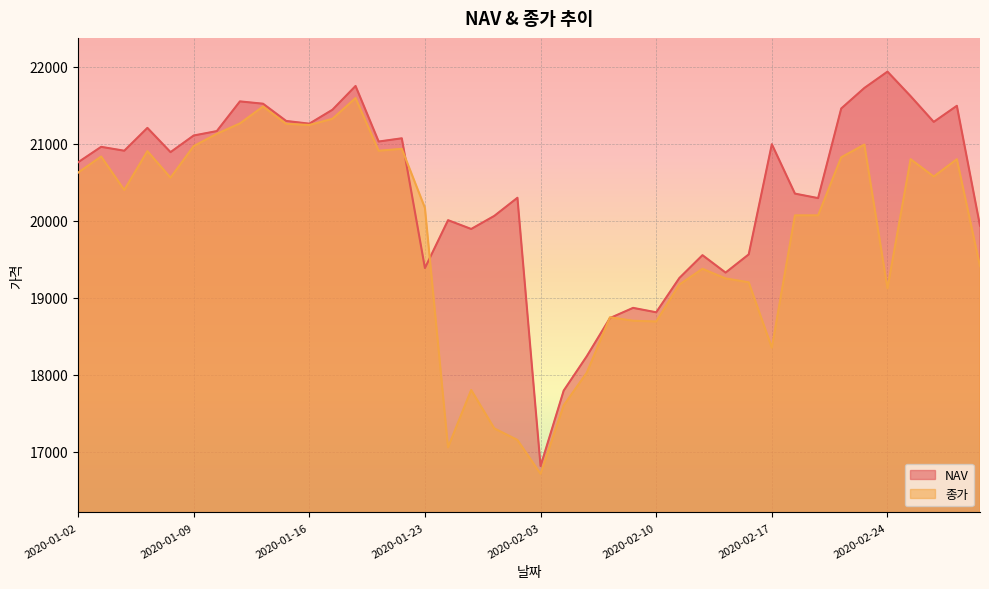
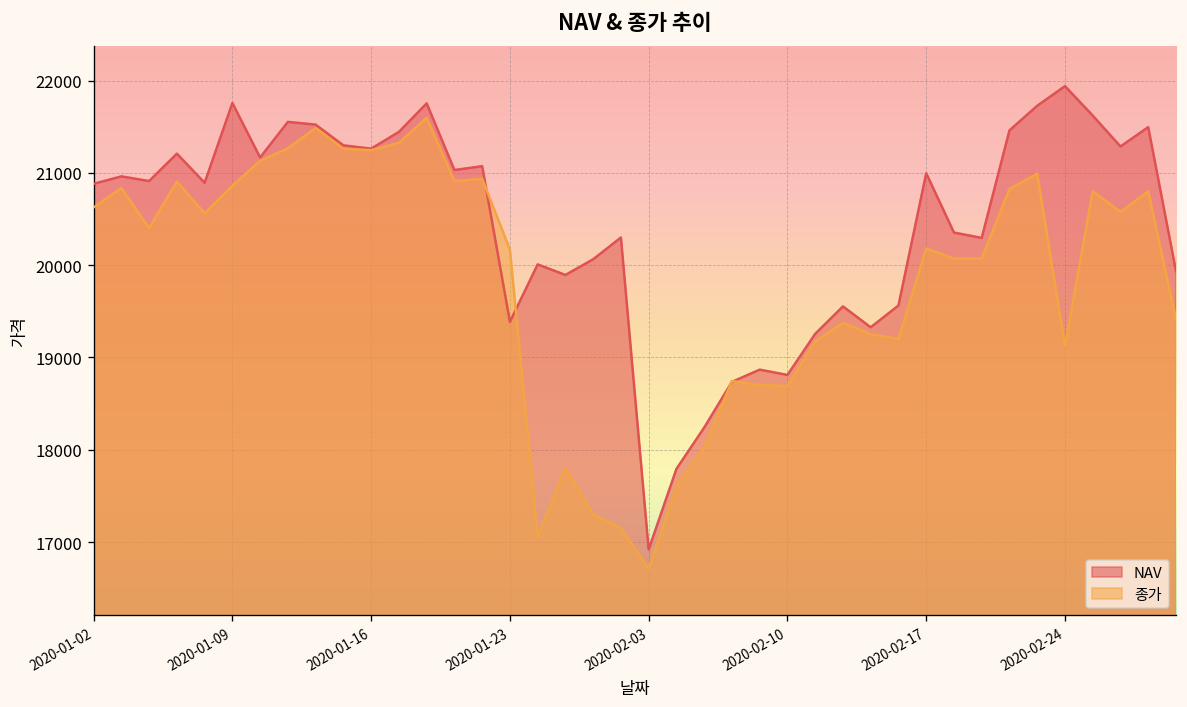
NAV, 2020-01-02: 20800 -> 20900
NAV, 2020-01-09: 21100 -> 21800
종가, 2020-01-09: 21000 -> 20900
NAV, 2020-02-03: 16800 -> 16900
종가, 2020-02-17: 18400 -> 20200
